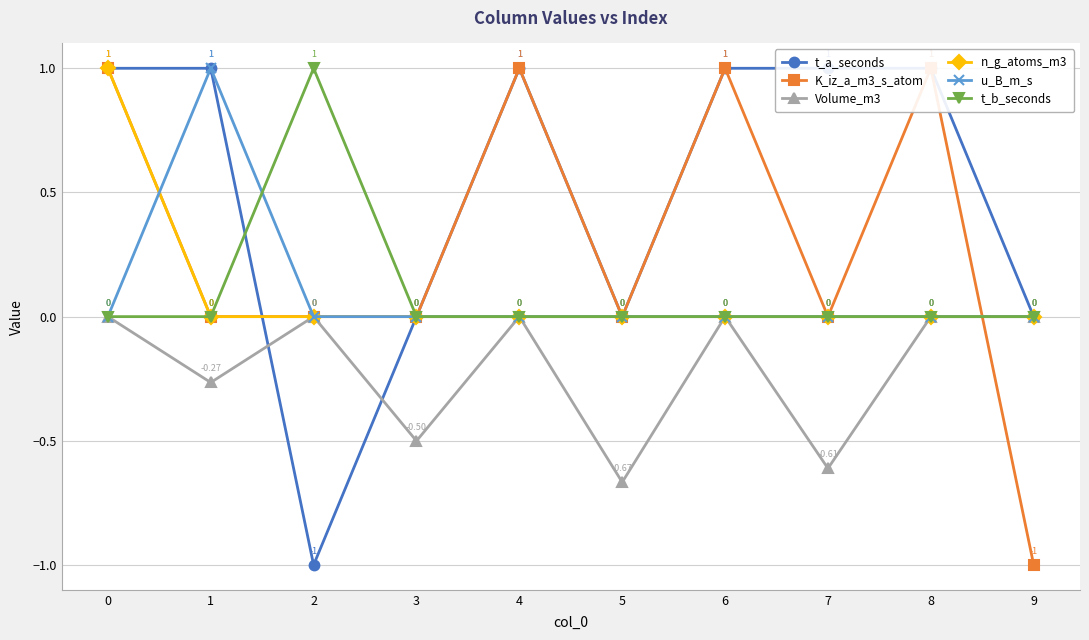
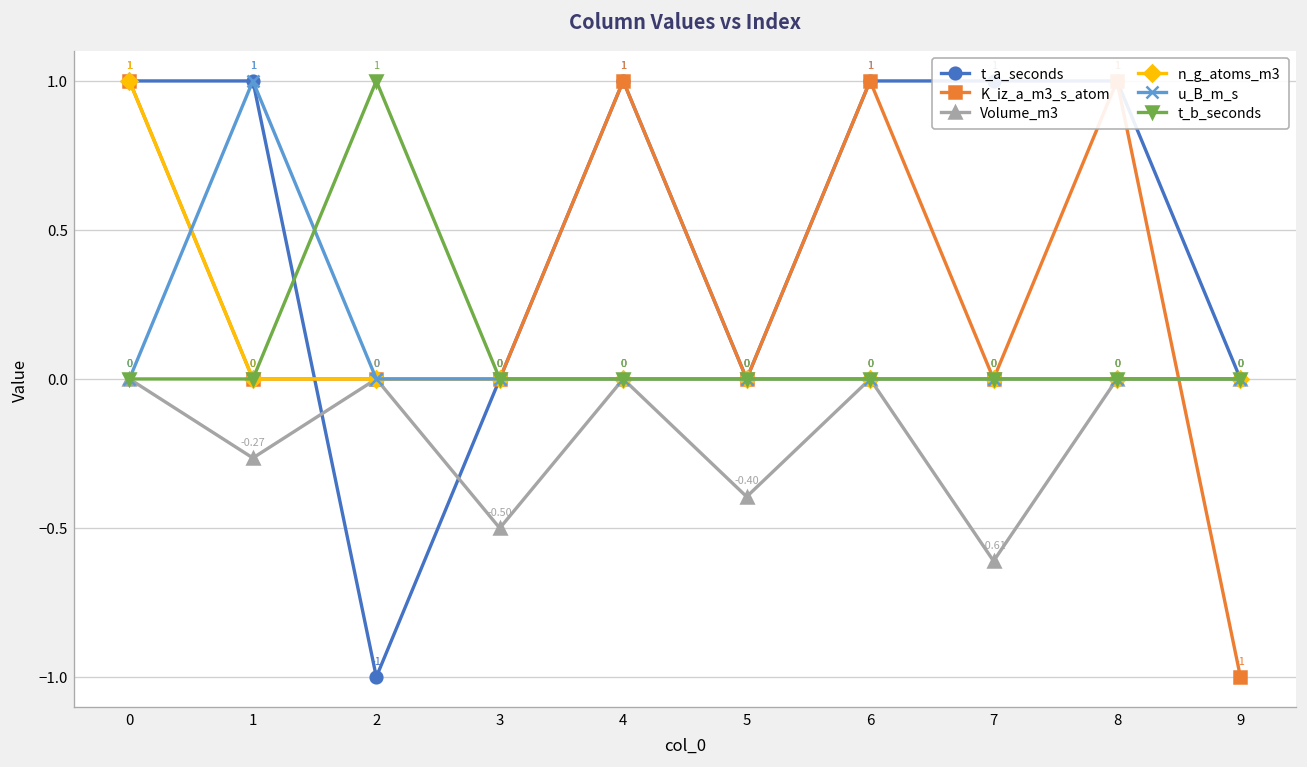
Volume_m3, 5: -0.67 -> -0.40
